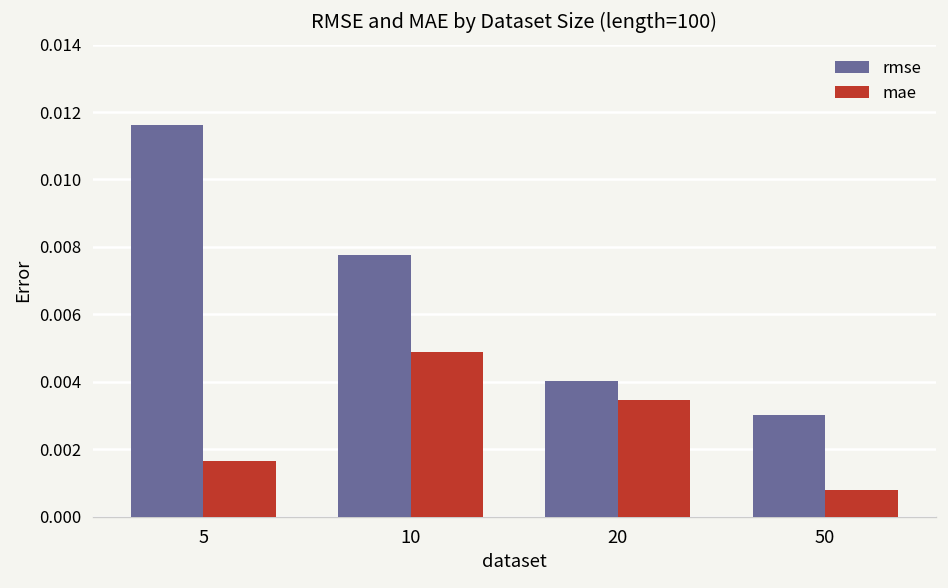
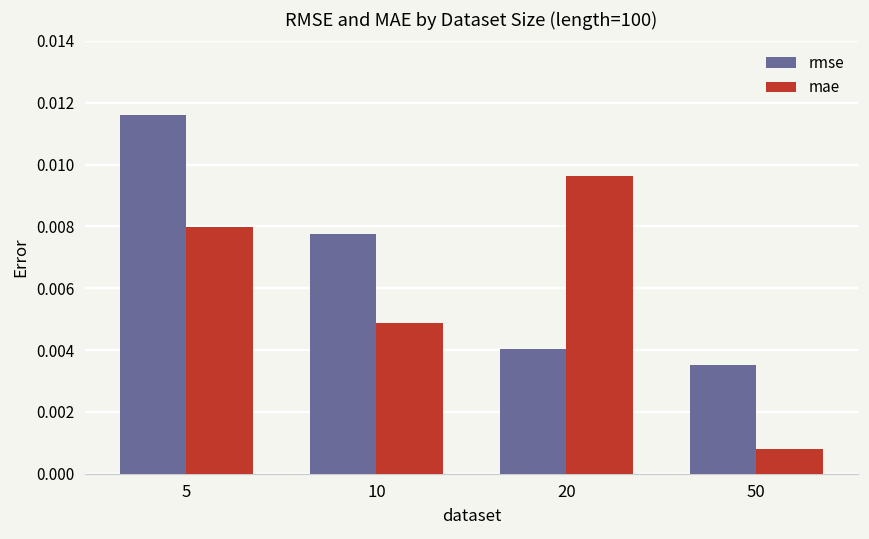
mae, 5: 0.0016 -> 0.0080
mae, 20: 0.0035 -> 0.0096
rmse, 50: 0.0030 -> 0.0035
